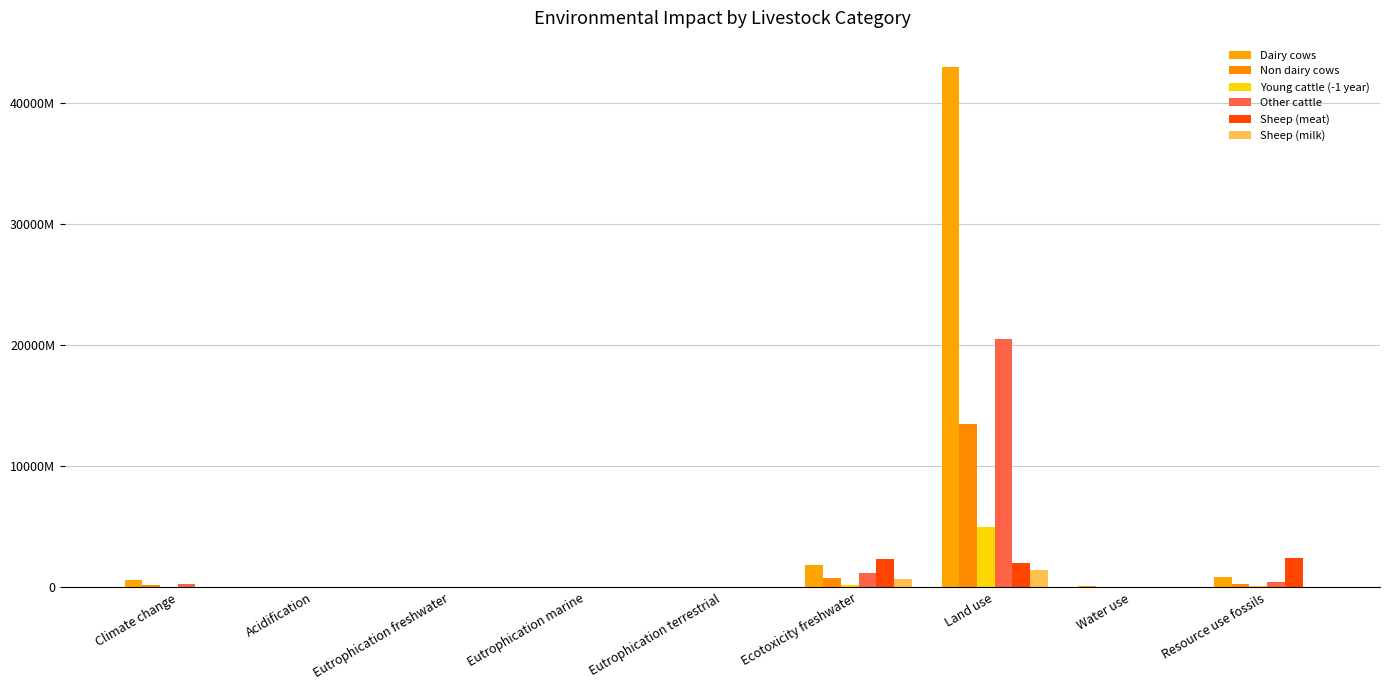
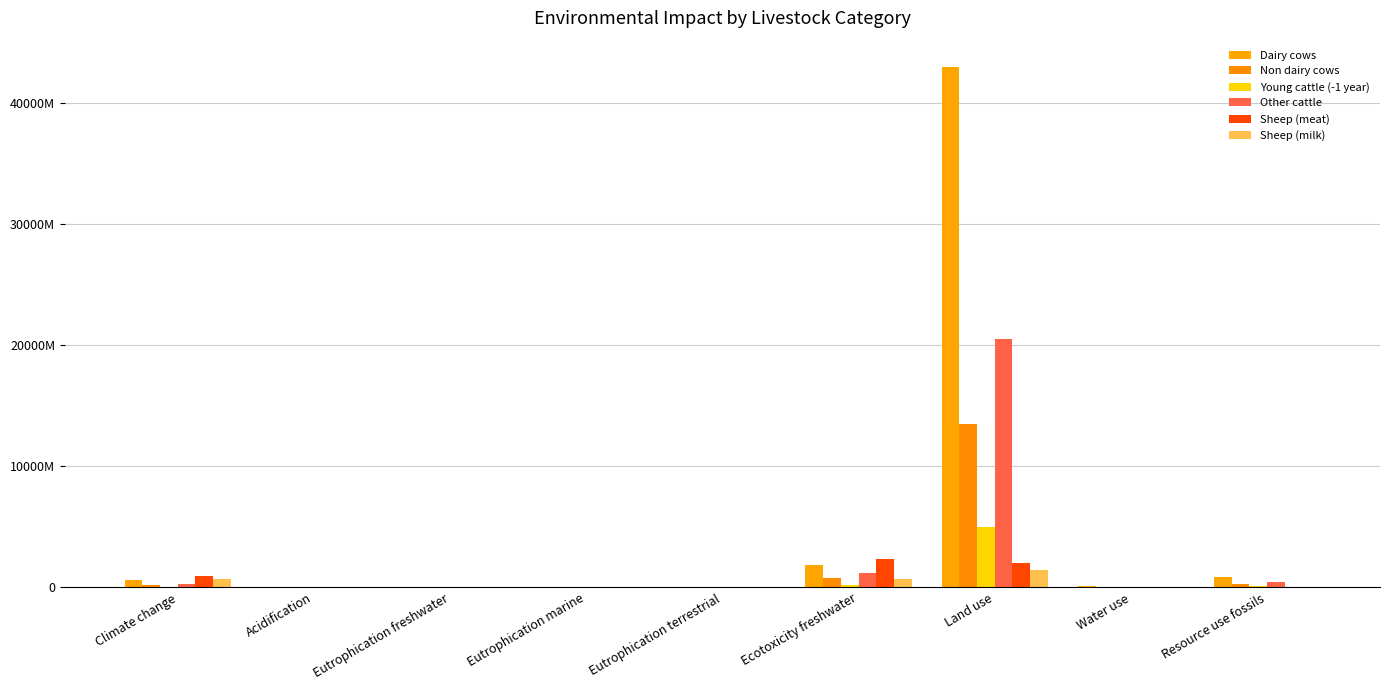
Sheep (meat), Climate change: 0 -> 1000000000
Sheep (milk), Climate change: 0 -> 700000000
Sheep (meat), Resource use fossils: 2400000000 -> 0
